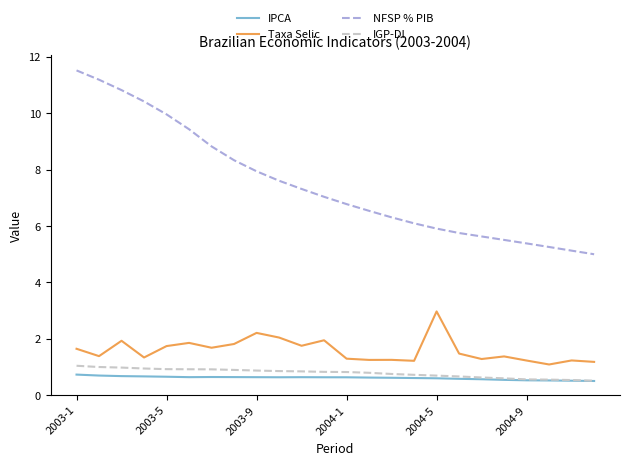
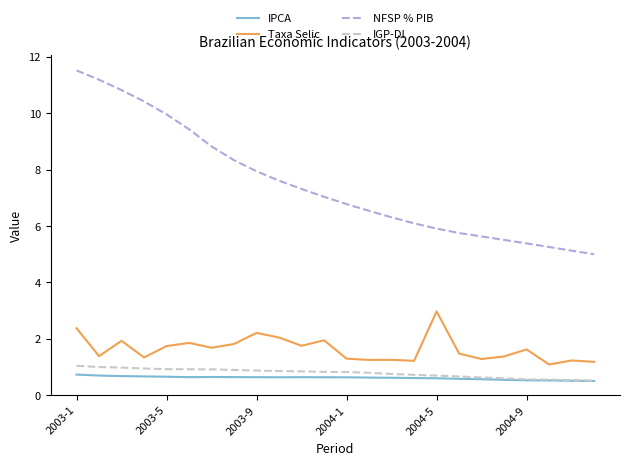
Taxa Selic, 2003-1: 1.6 -> 2.4
Taxa Selic, 2004-9: 1.2 -> 1.6
